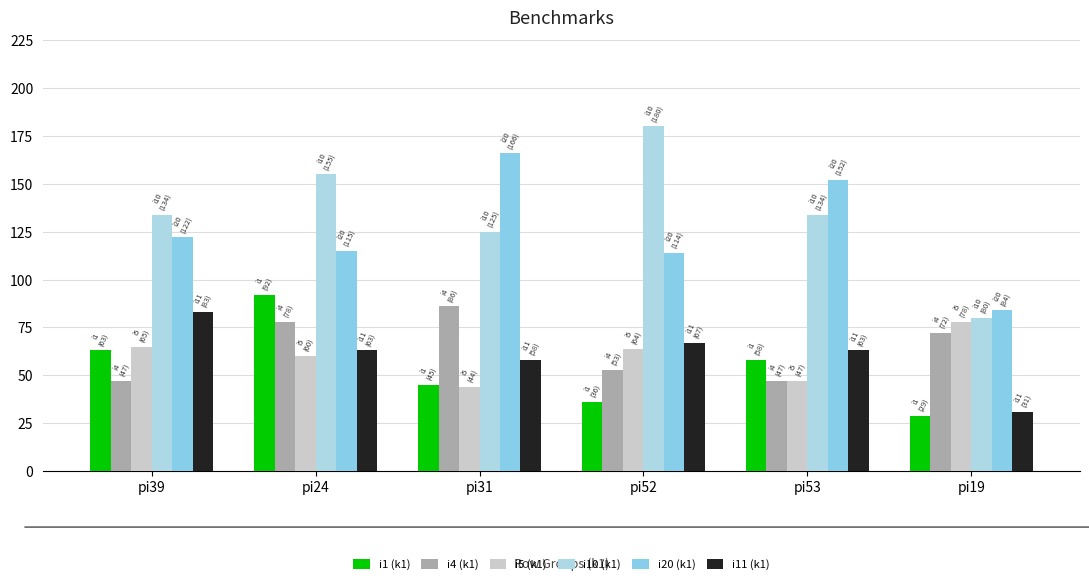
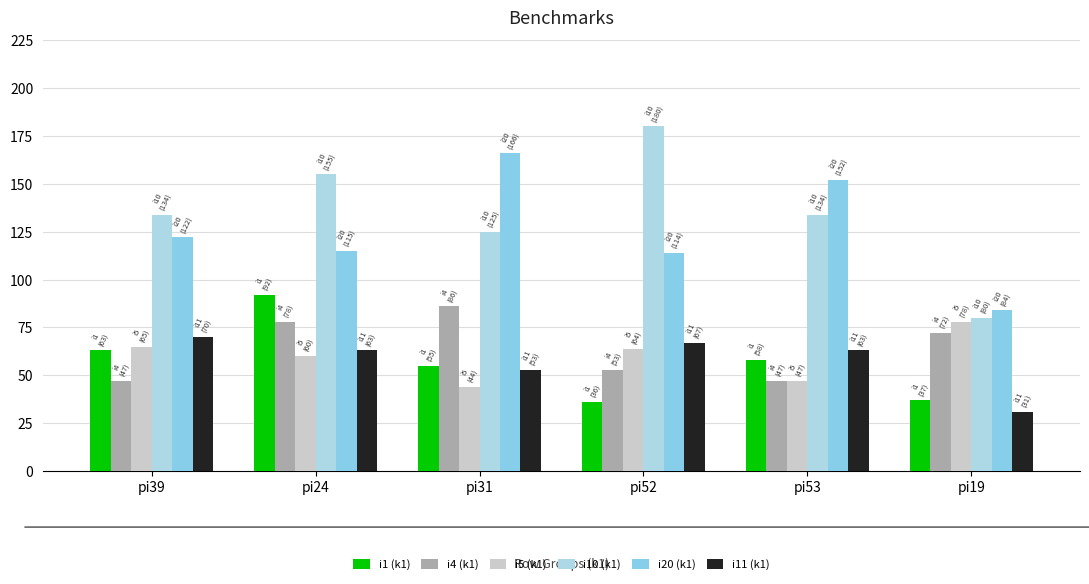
i11 (k1), pi39: (83) -> (70)
i1 (k1), pi31: (45) -> (55)
i11 (k1), pi31: (58) -> (53)
i1 (k1), pi19: (29) -> (37)
